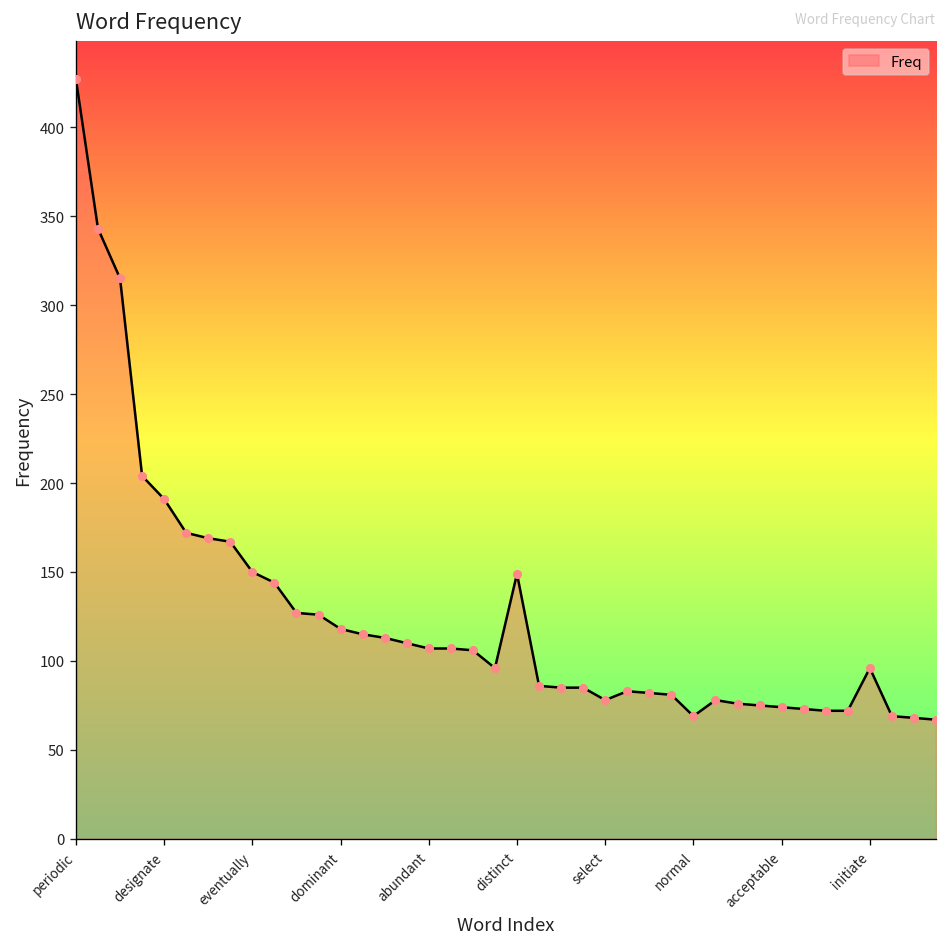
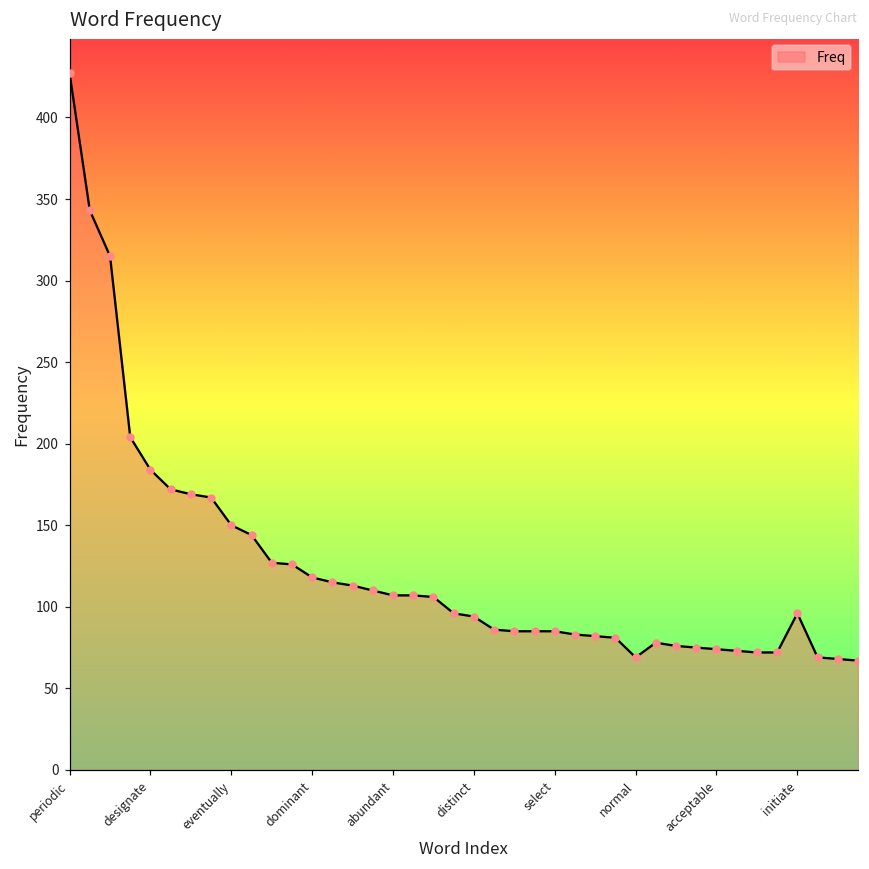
designate: 191 -> 184
distinct: 149 -> 94
select: 78 -> 85
